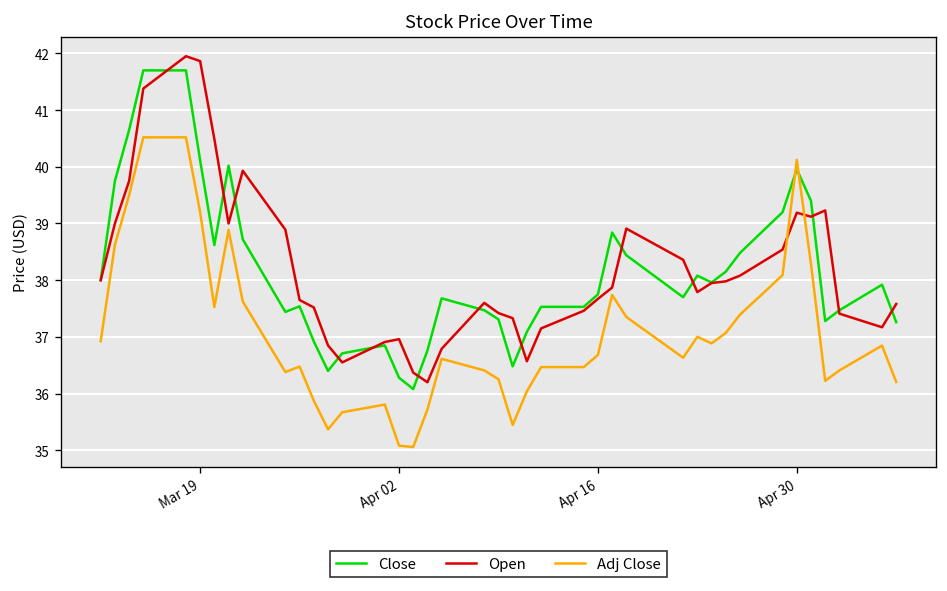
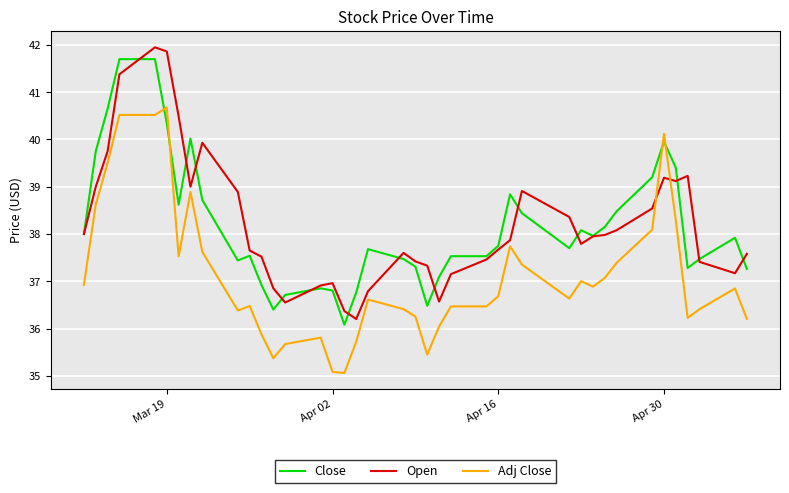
Close, Mar 19: 40.1 -> 40.3
Adj Close, Mar 19: 39.2 -> 40.7
Close, Apr 02: 36.3 -> 36.8
